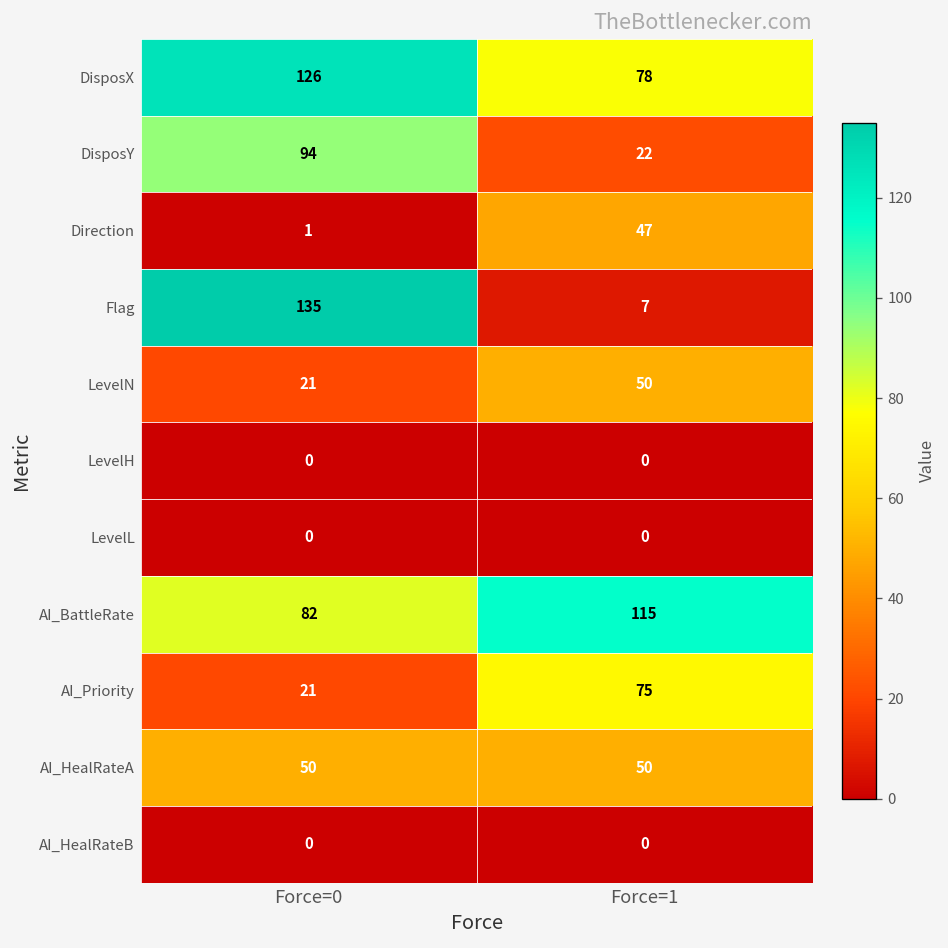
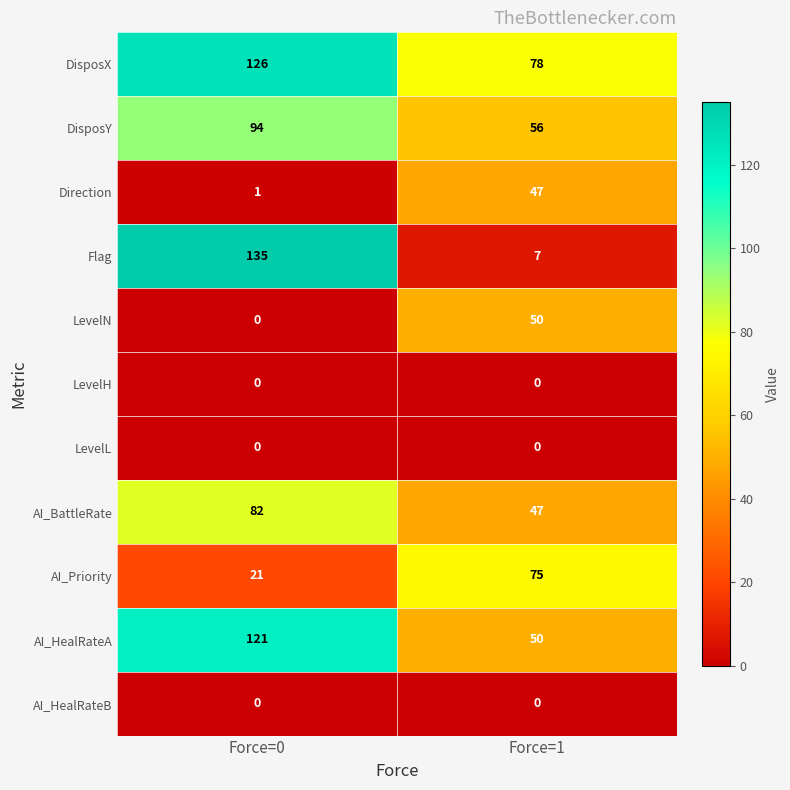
DisposY, Force=1: 22 -> 56
LevelN, Force=0: 21 -> 0
AI_BattleRate, Force=1: 115 -> 47
AI_HealRateA, Force=0: 50 -> 121
